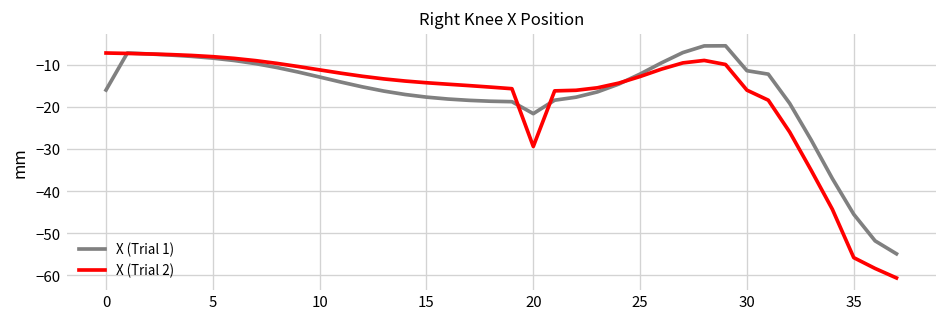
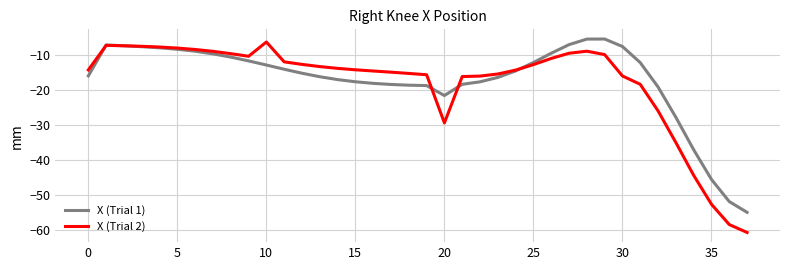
X (Trial 2), 0: -7 -> -14
X (Trial 2), 10: -11 -> -6
X (Trial 1), 30: -11 -> -8
X (Trial 2), 35: -56 -> -53
